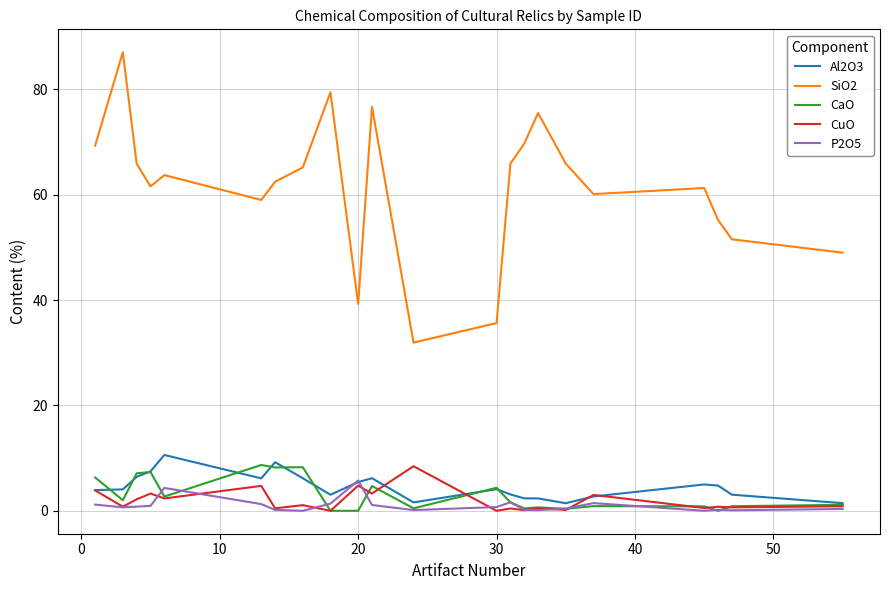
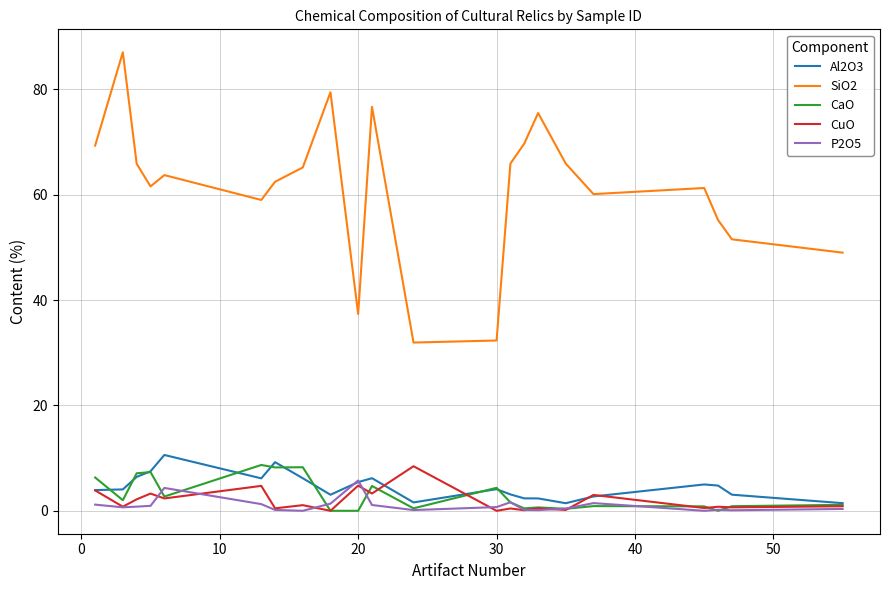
SiO2, 20: 39 -> 37
SiO2, 30: 36 -> 32
